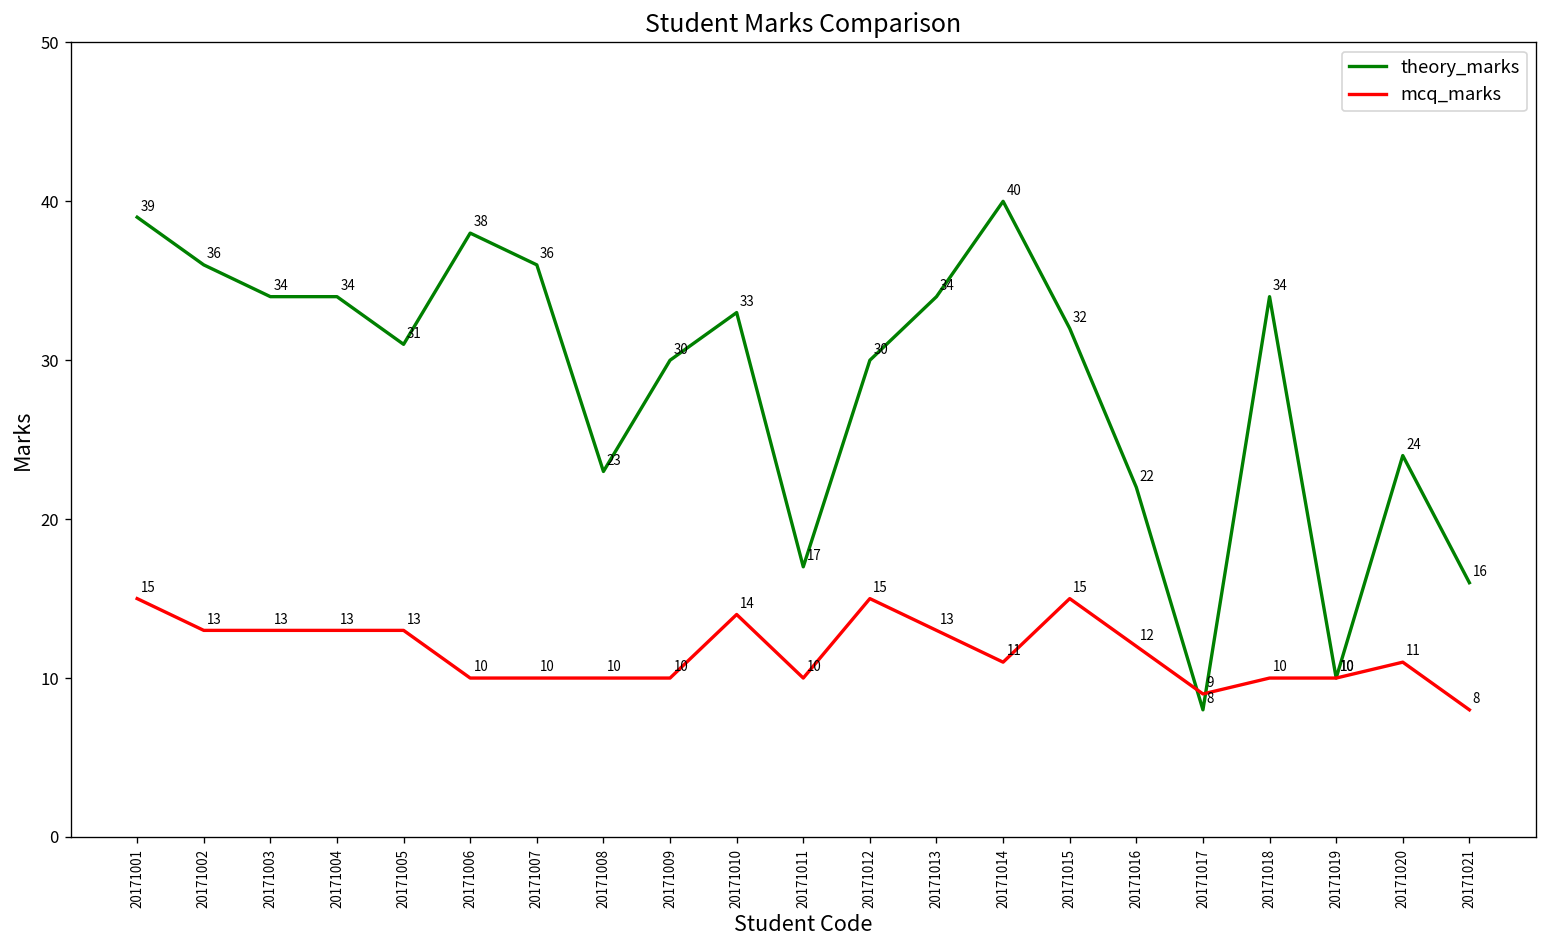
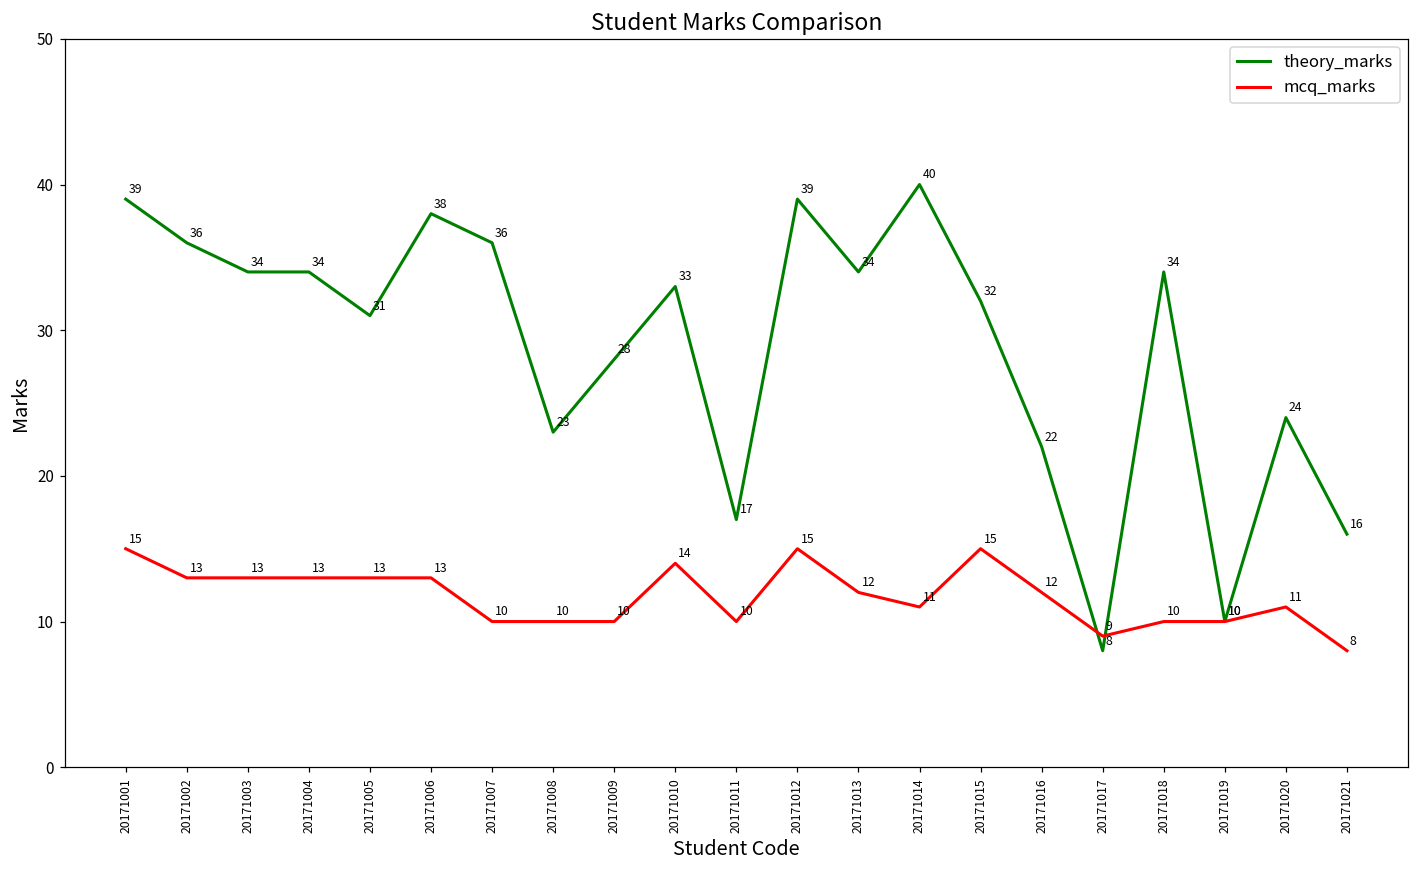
mcq_marks, 20171006: 10 -> 13
theory_marks, 20171009: 30 -> 28
theory_marks, 20171012: 30 -> 39
mcq_marks, 20171013: 13 -> 12
